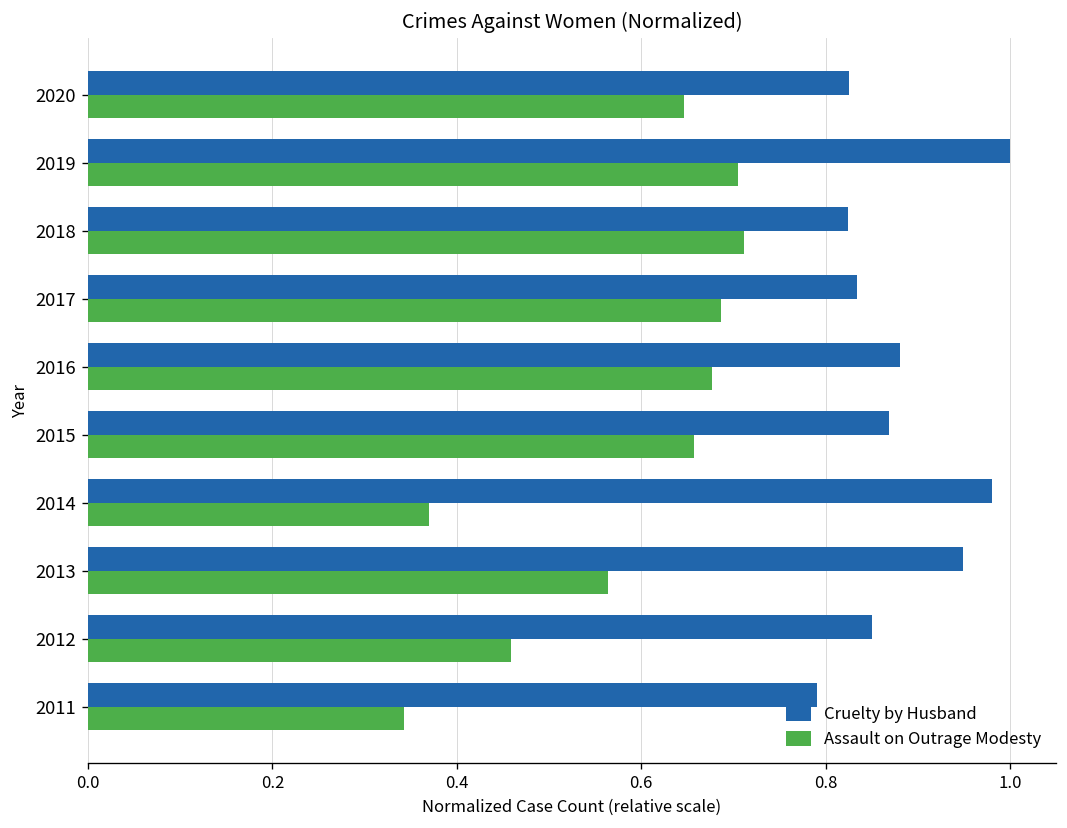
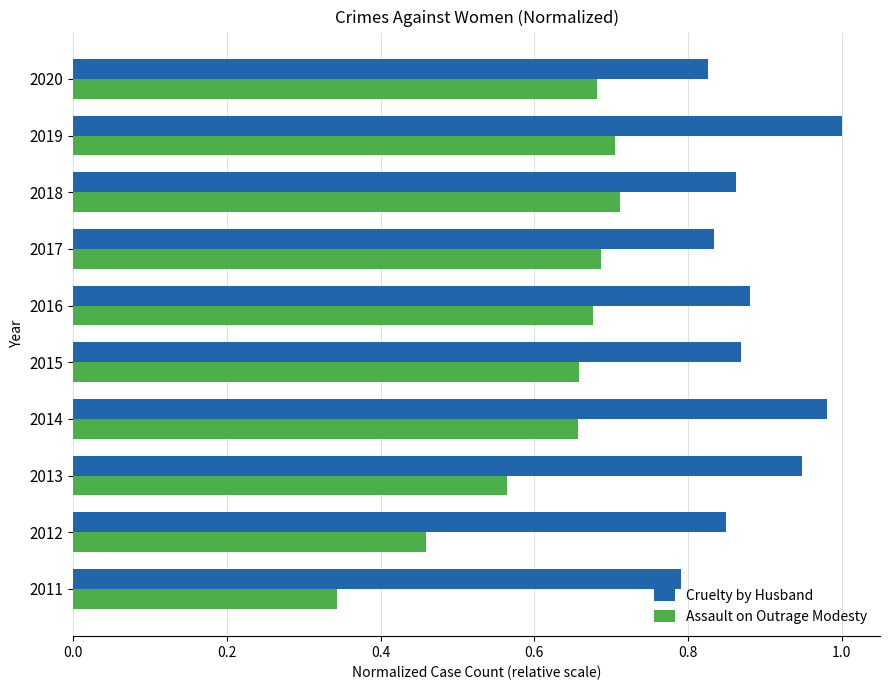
Assault on Outrage Modesty, 2020: 0.65 -> 0.68
Cruelty by Husband, 2018: 0.82 -> 0.86
Assault on Outrage Modesty, 2014: 0.37 -> 0.66
